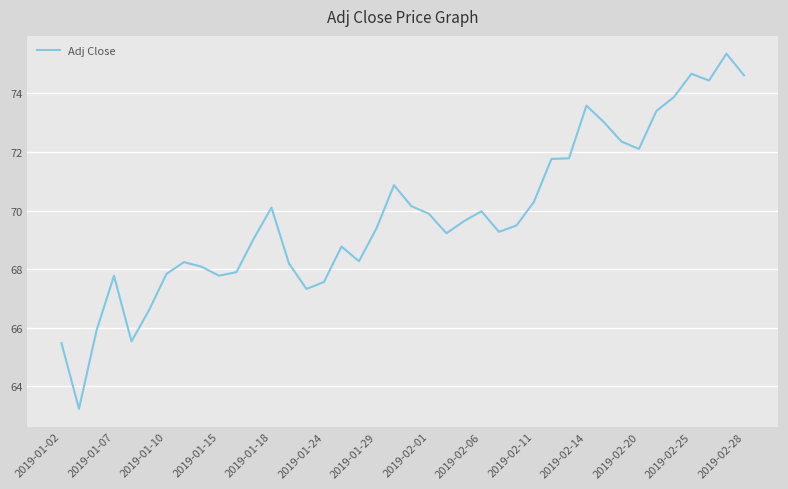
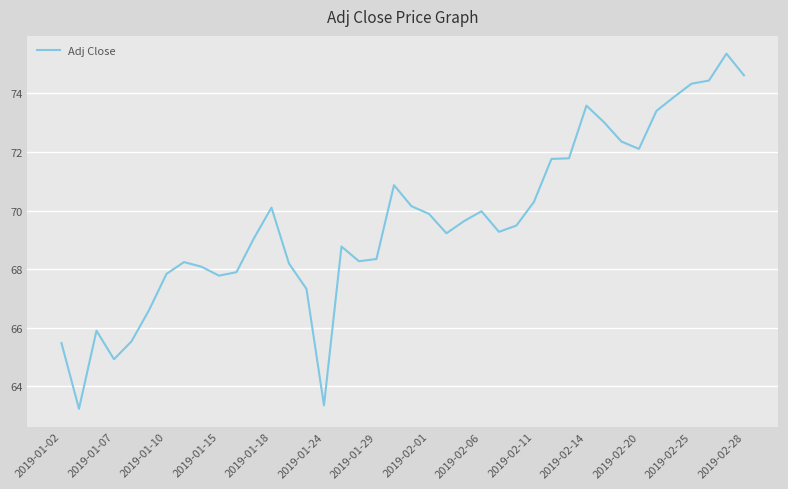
2019-01-07: 67.8 -> 64.9
2019-01-24: 67.6 -> 63.3
2019-01-29: 69.4 -> 68.3
2019-02-25: 74.7 -> 74.3
